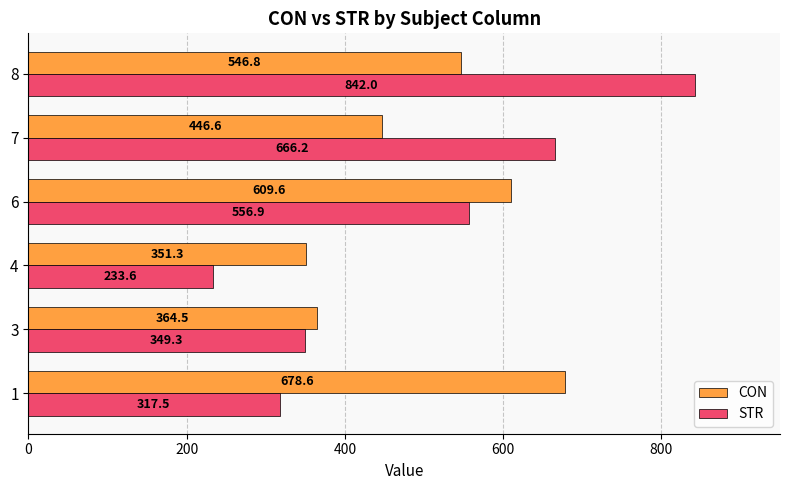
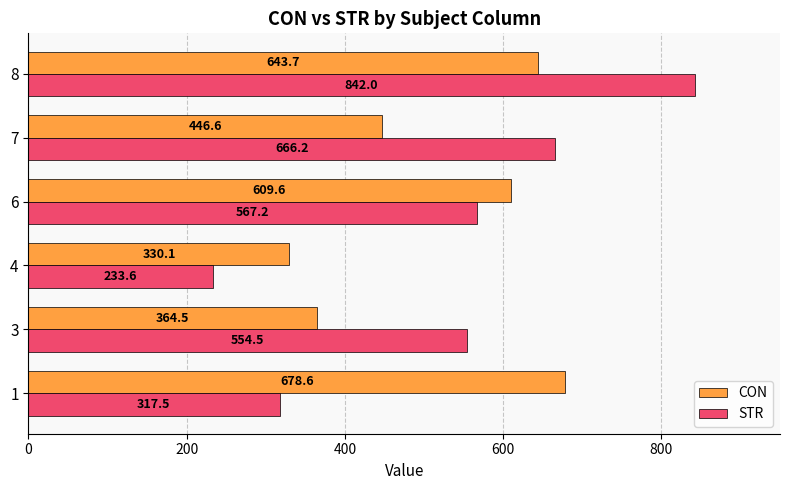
CON, 8: 546.8 -> 643.7
STR, 6: 556.9 -> 567.2
CON, 4: 351.3 -> 330.1
STR, 3: 349.3 -> 554.5
